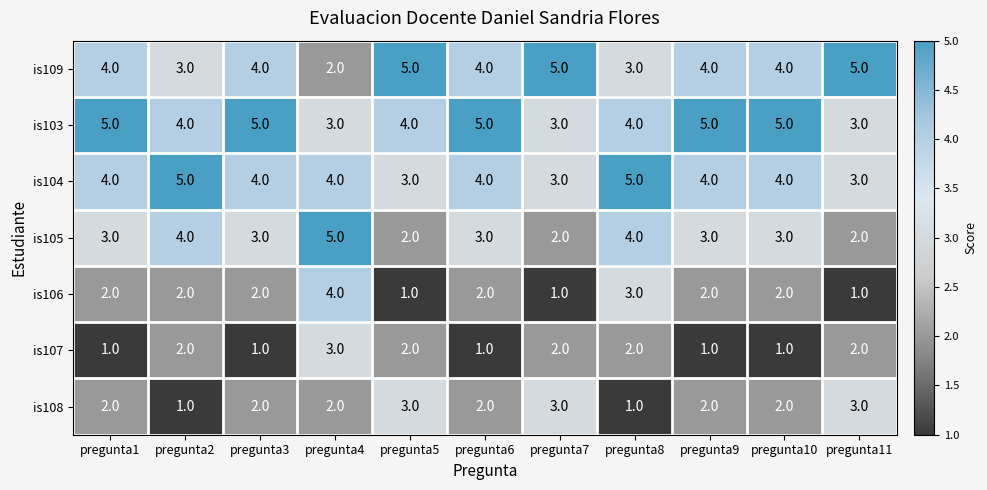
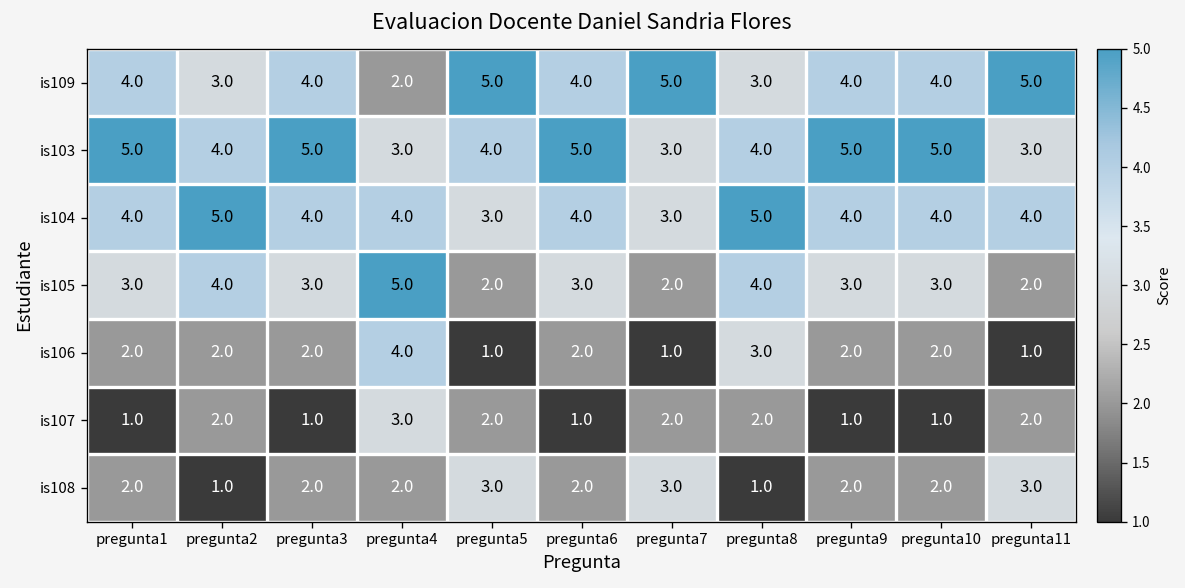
is104, pregunta11: 3.0 -> 4.0
